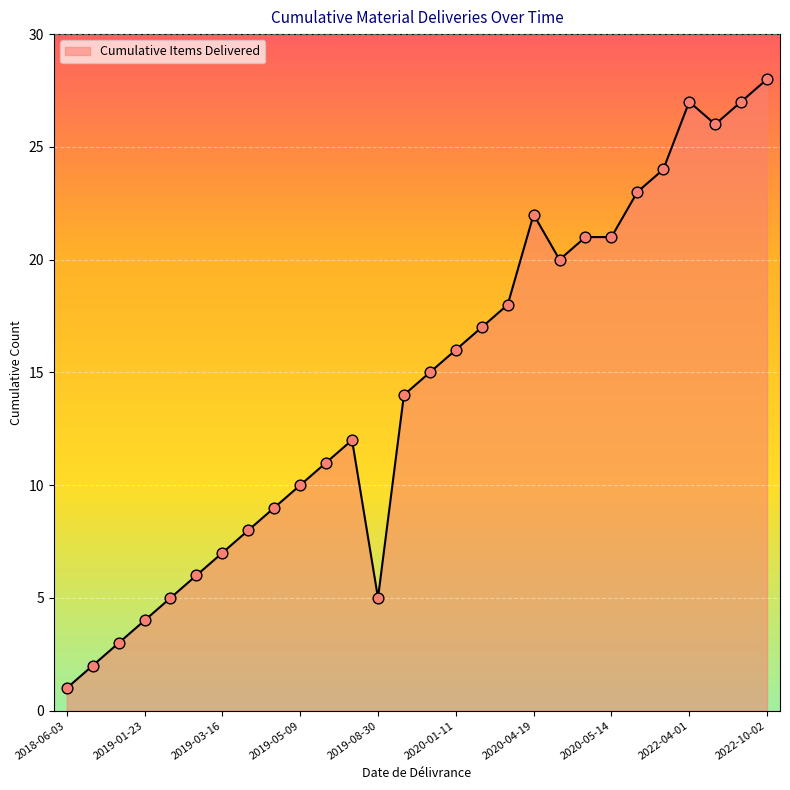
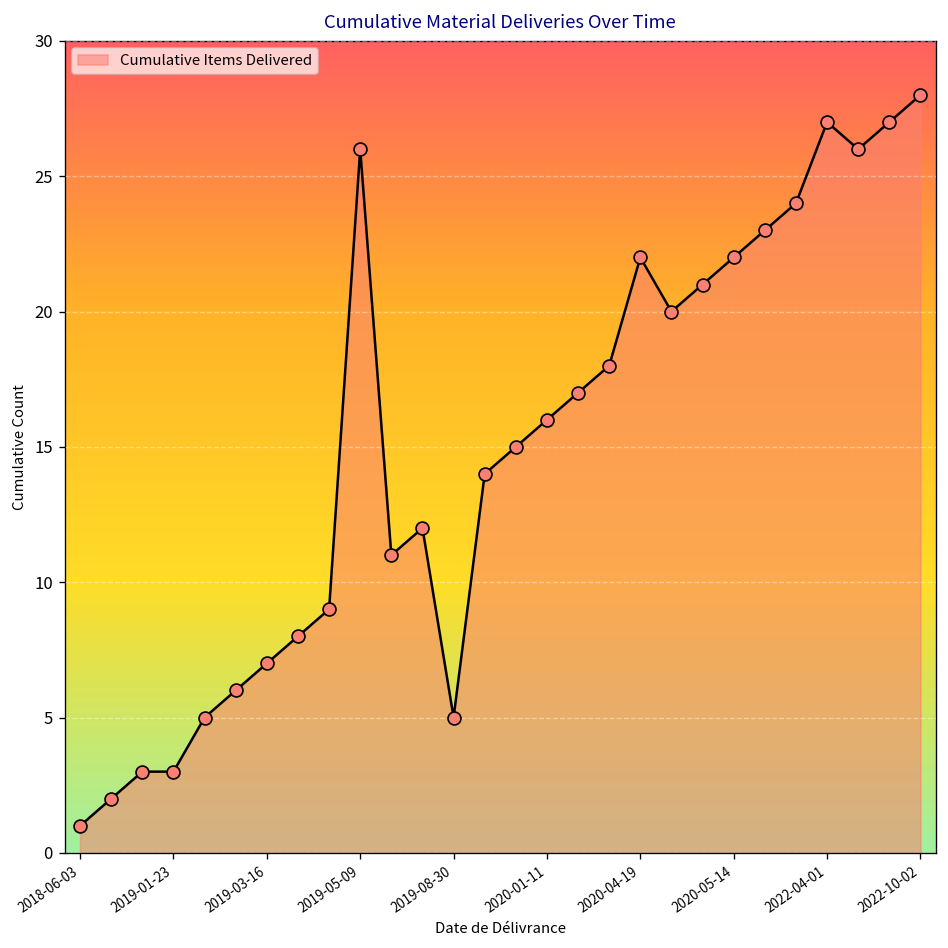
2019-01-23: 4 -> 3
2019-05-09: 10 -> 26
2020-05-14: 21 -> 22
